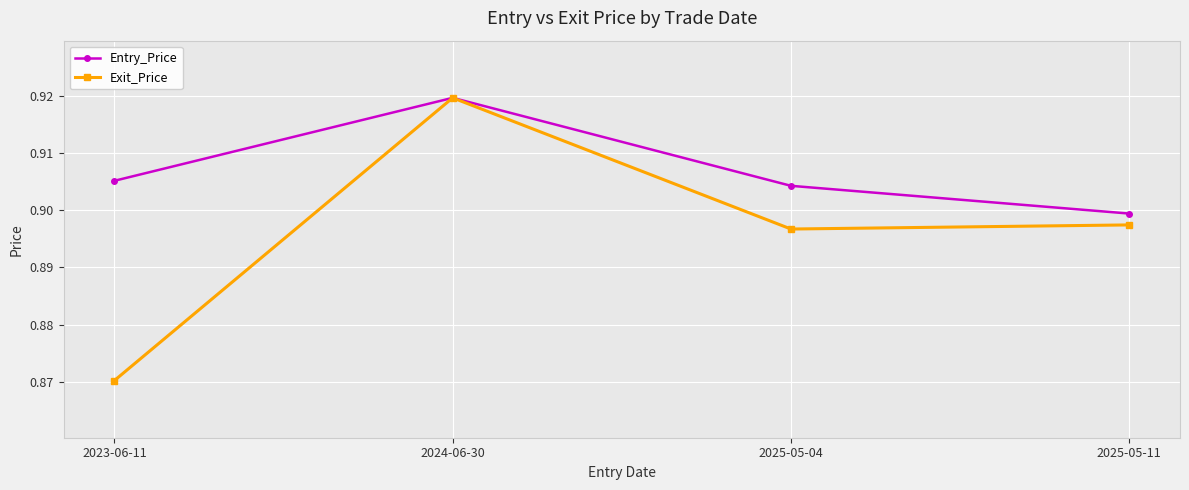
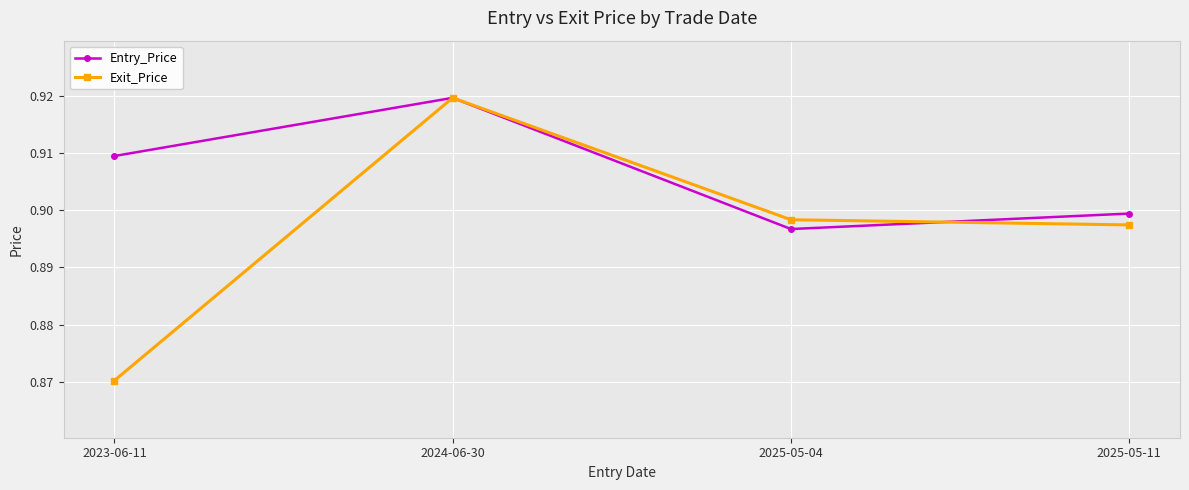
Entry_Price, 2023-06-11: 0.905 -> 0.909
Entry_Price, 2025-05-04: 0.904 -> 0.897
Exit_Price, 2025-05-04: 0.897 -> 0.898
